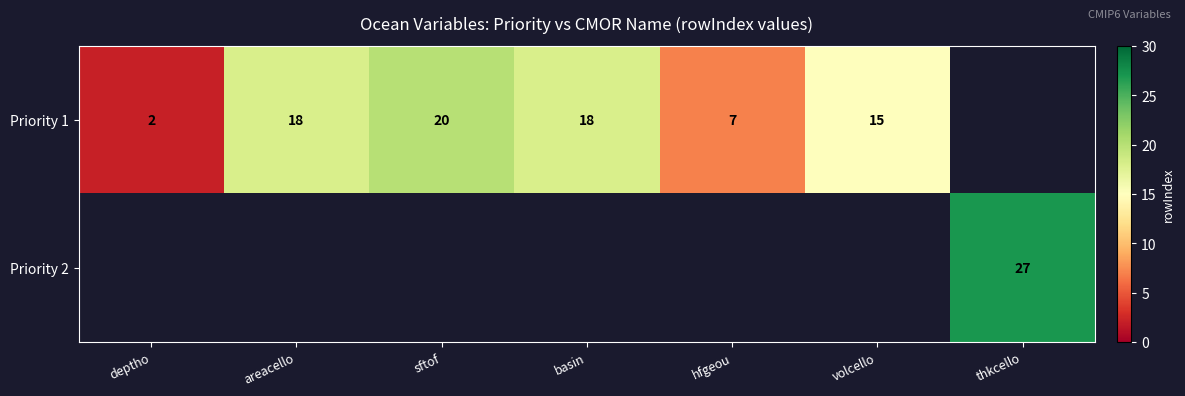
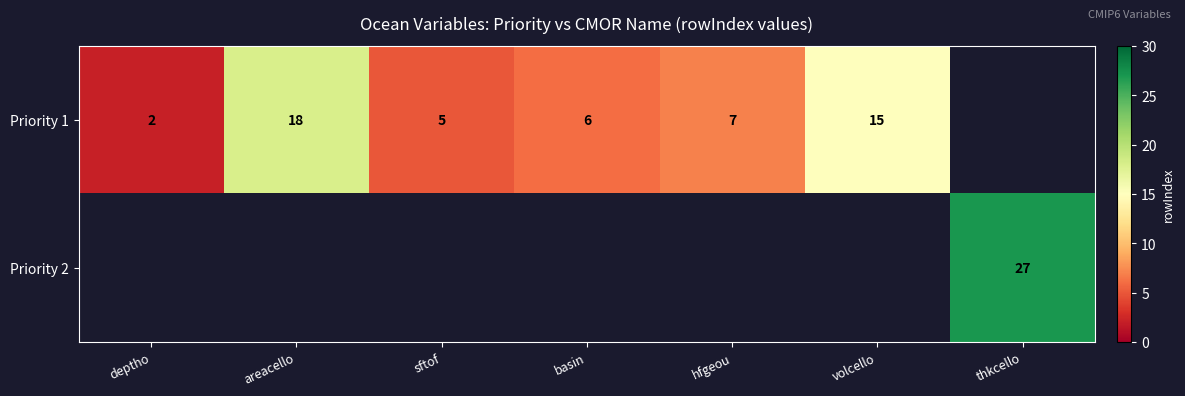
Priority 1, sftof: 20 -> 5
Priority 1, basin: 18 -> 6
